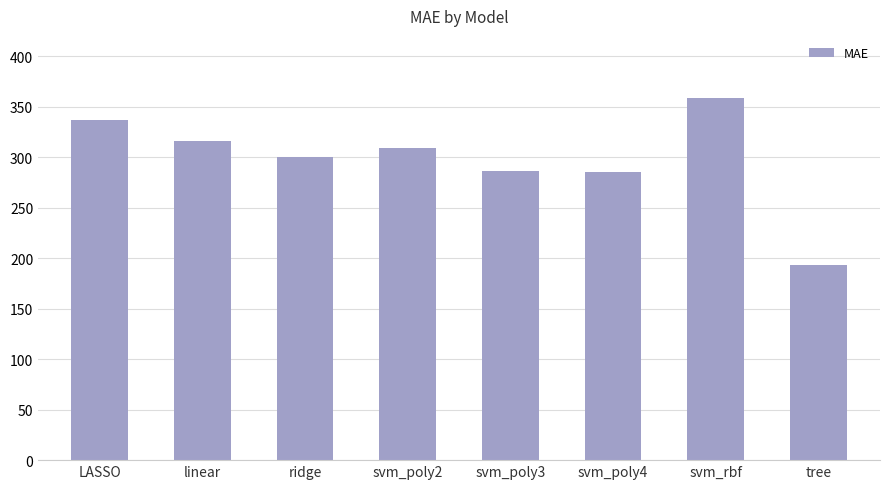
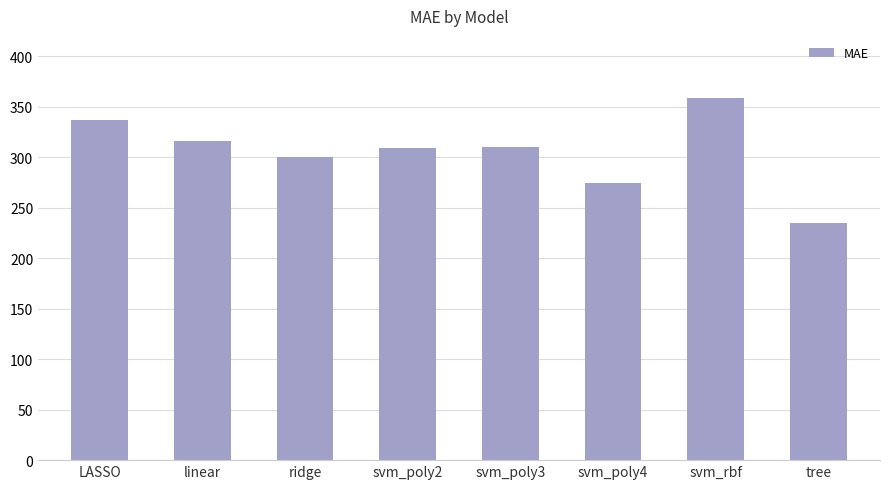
svm_poly3: 287 -> 310
svm_poly4: 285 -> 274
tree: 193 -> 234
